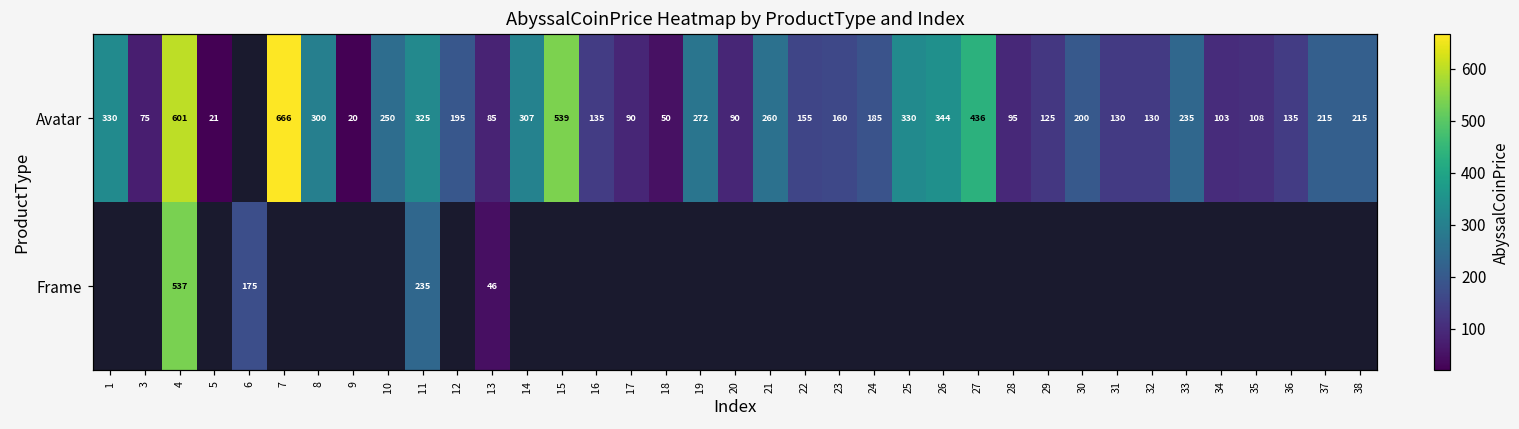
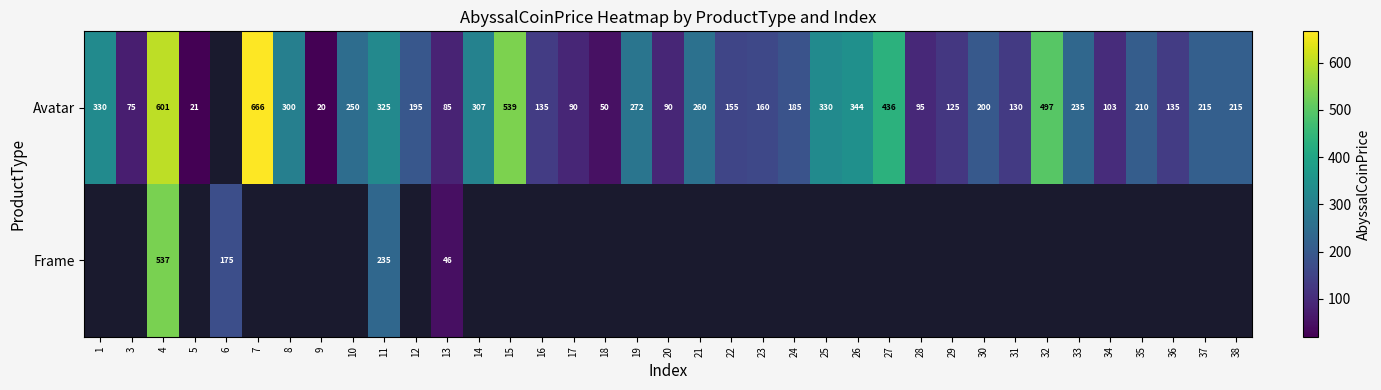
Avatar, 32: 130 -> 497
Avatar, 35: 108 -> 210
